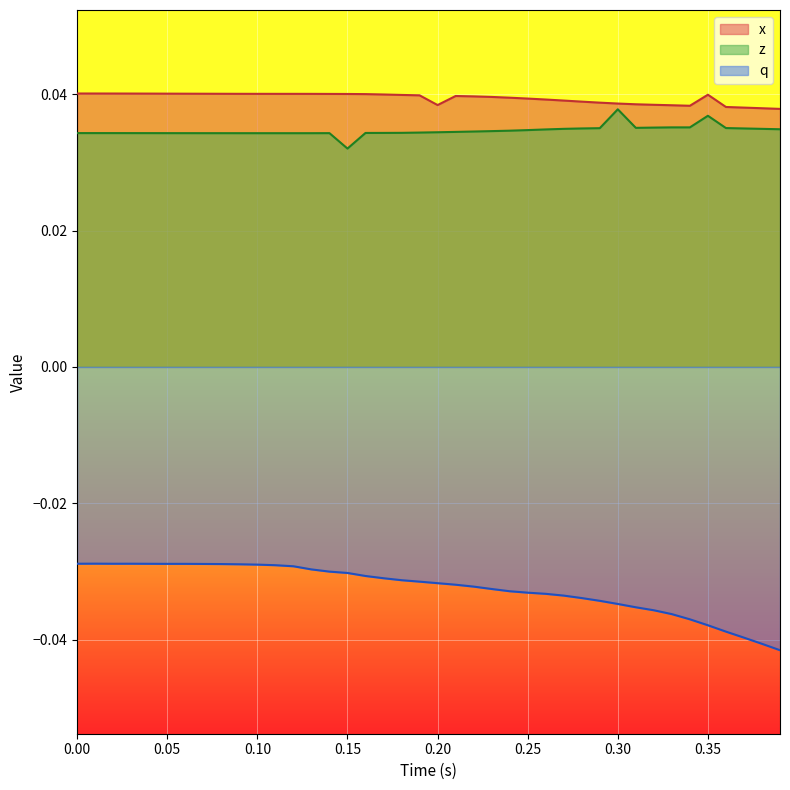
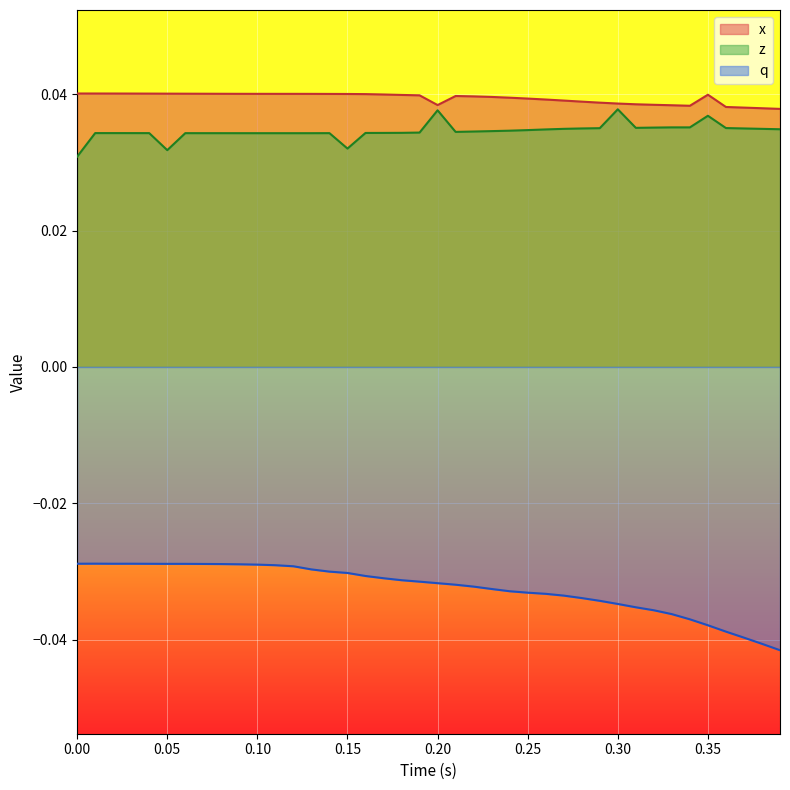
z, 0.00: 0.034 -> 0.031
z, 0.05: 0.034 -> 0.032
z, 0.20: 0.034 -> 0.038
